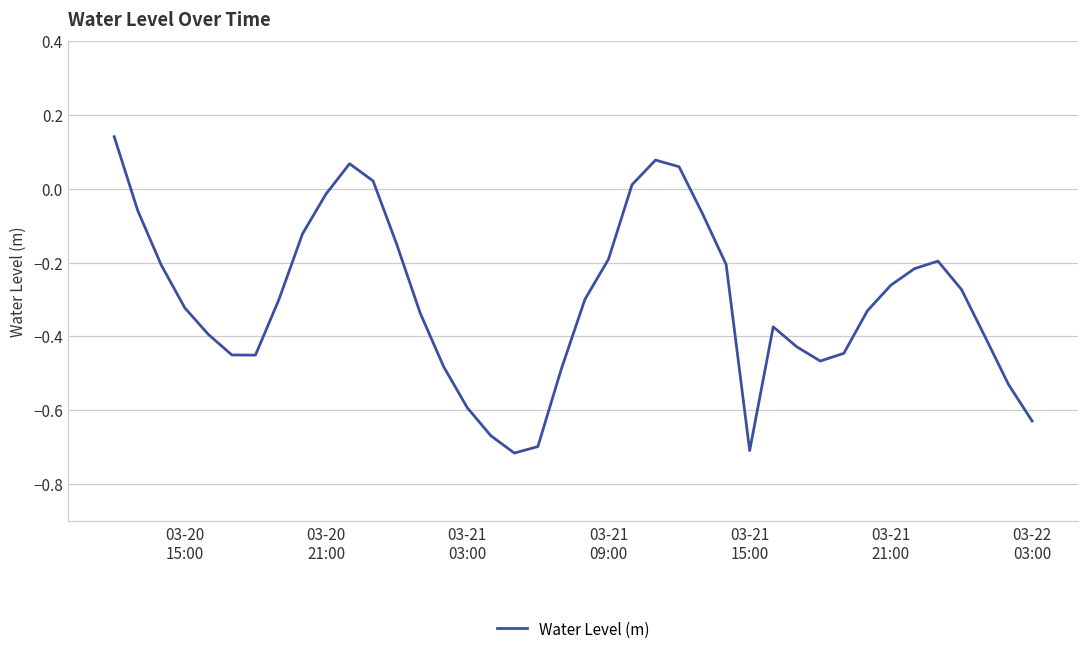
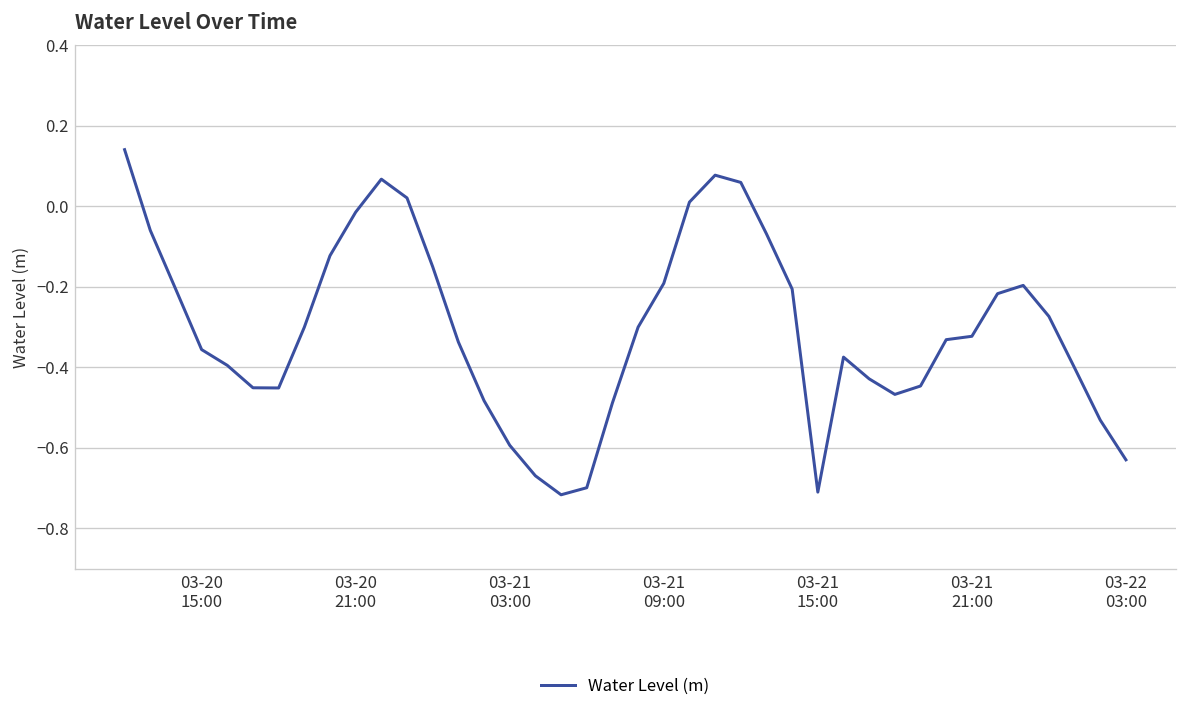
03-20 15:00: -0.32 -> -0.36
03-21 21:00: -0.26 -> -0.32
